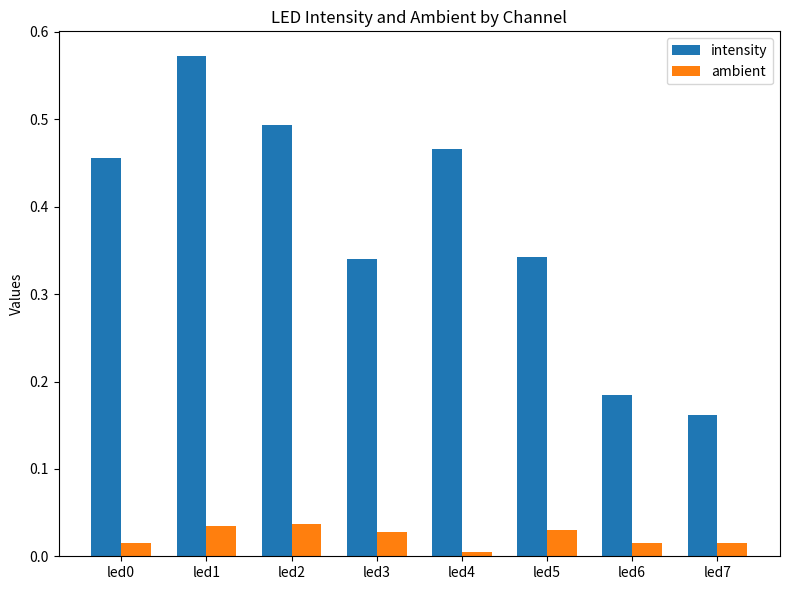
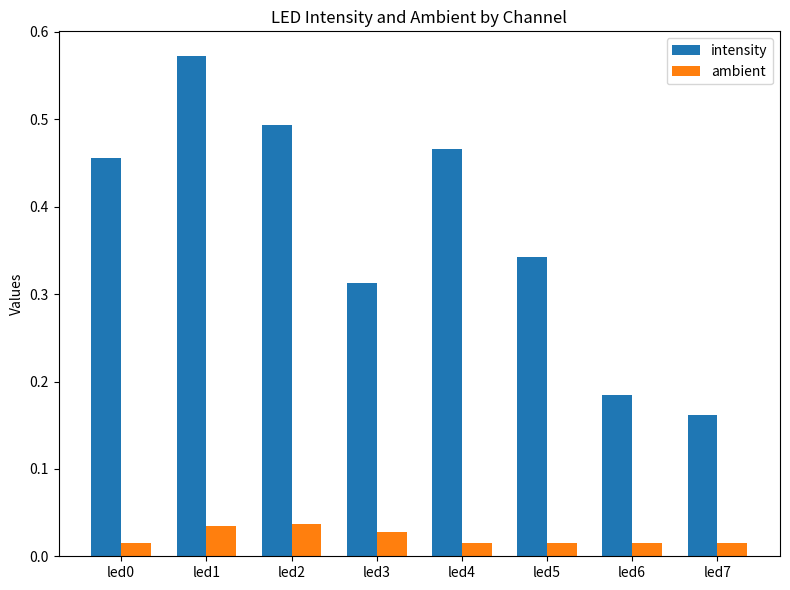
intensity, led3: 0.34 -> 0.31
ambient, led4: 0.00 -> 0.02
ambient, led5: 0.03 -> 0.02
